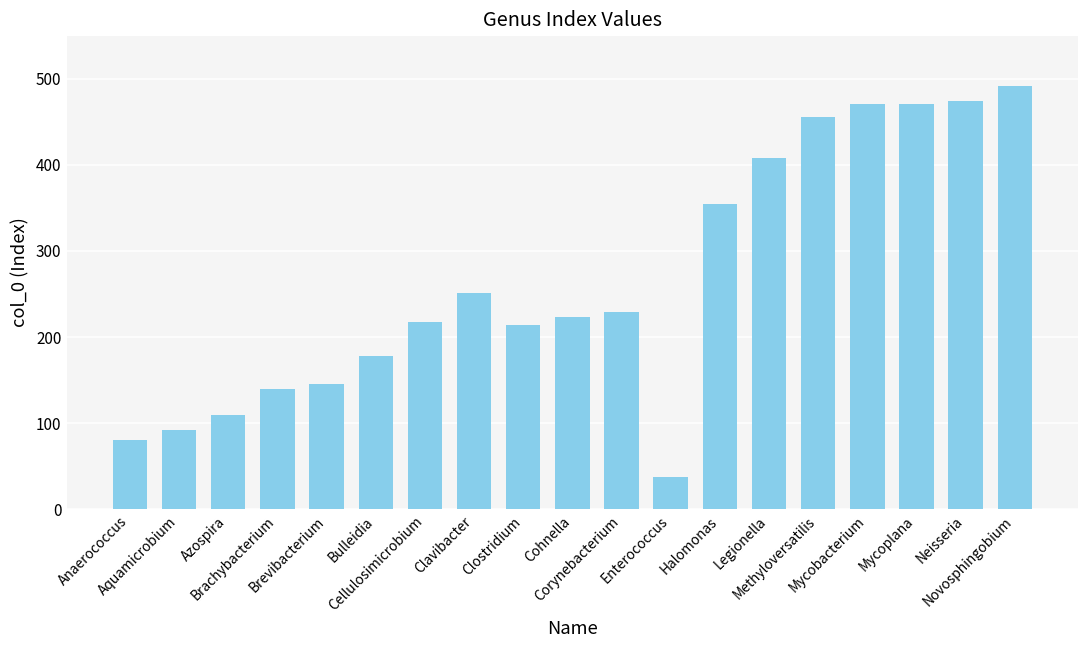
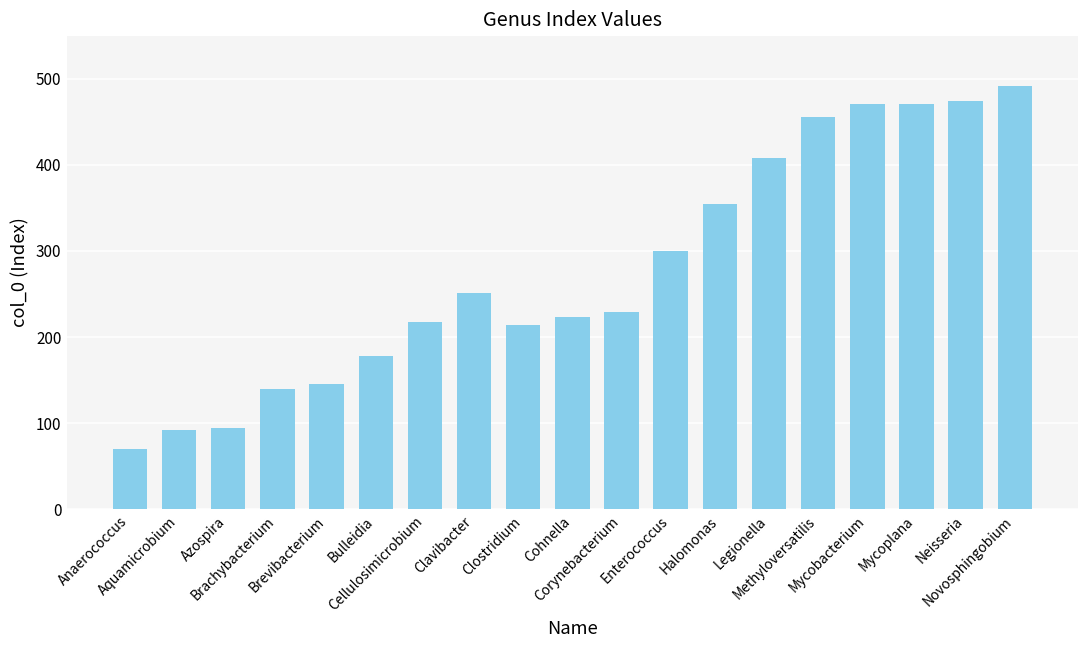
Anaerococcus: 80 -> 70
Azospira: 110 -> 90
Enterococcus: 40 -> 300
